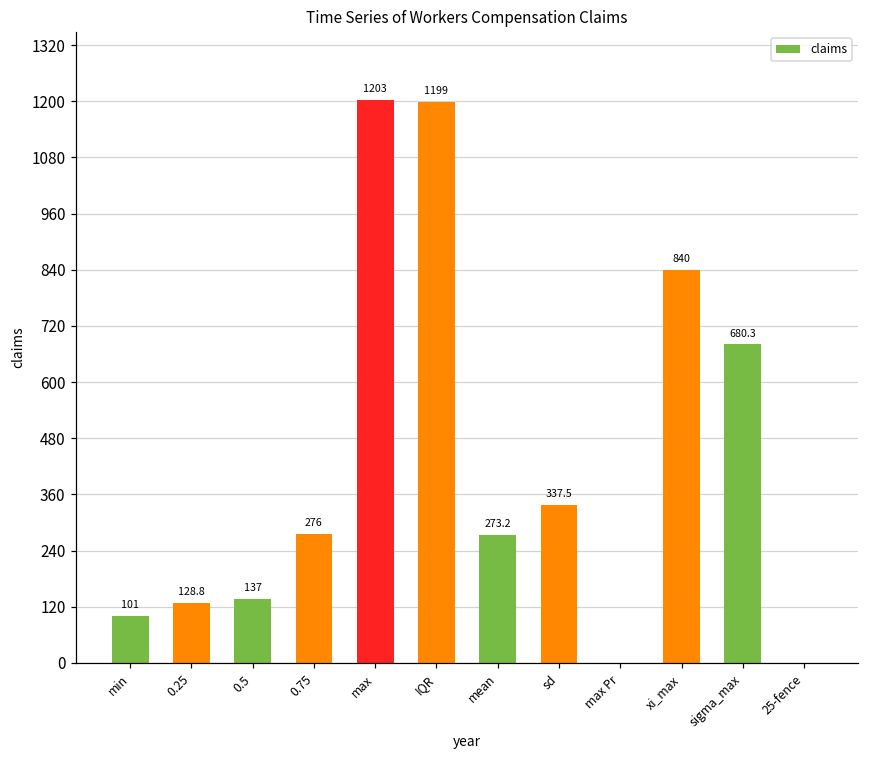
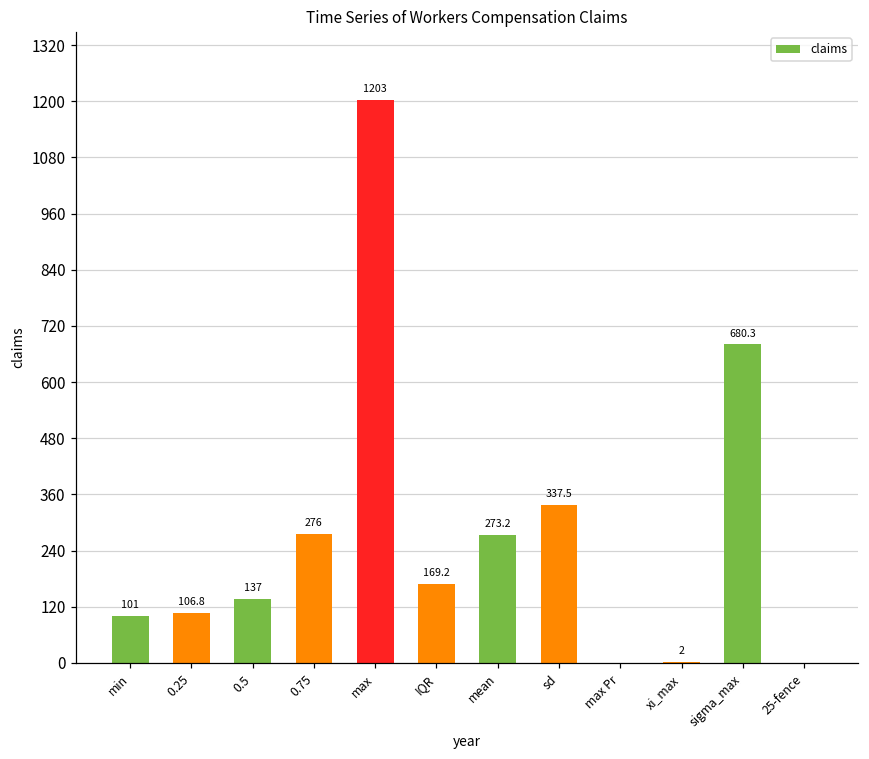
0.25: 128.8 -> 106.8
IQR: 1199 -> 169.2
xi_max: 840 -> 2
